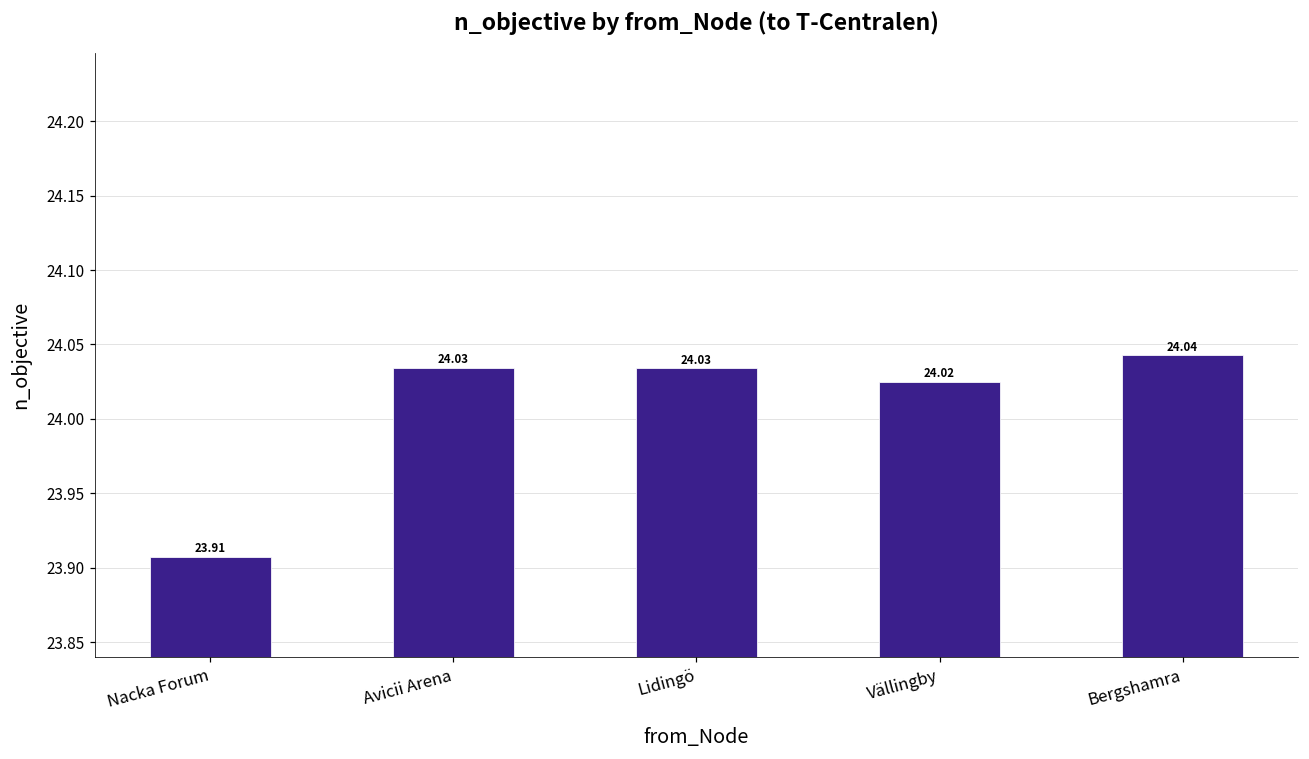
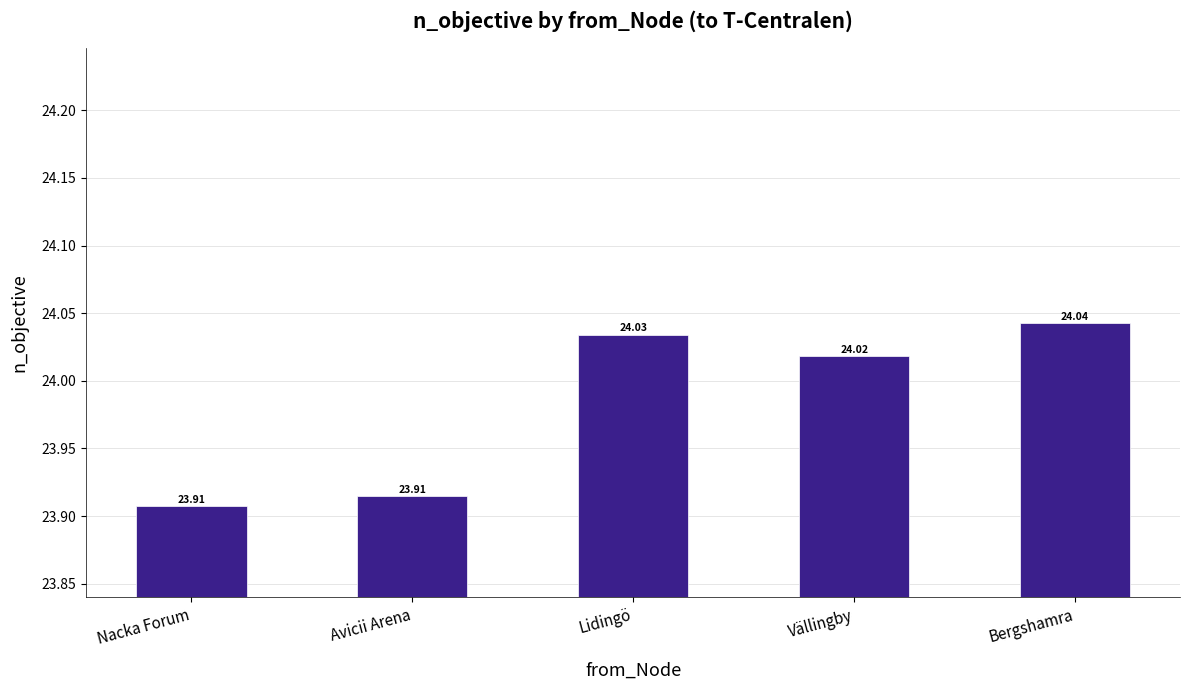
Avicii Arena: 24.03 -> 23.91
Vällingby: 24.025 -> 24.018
